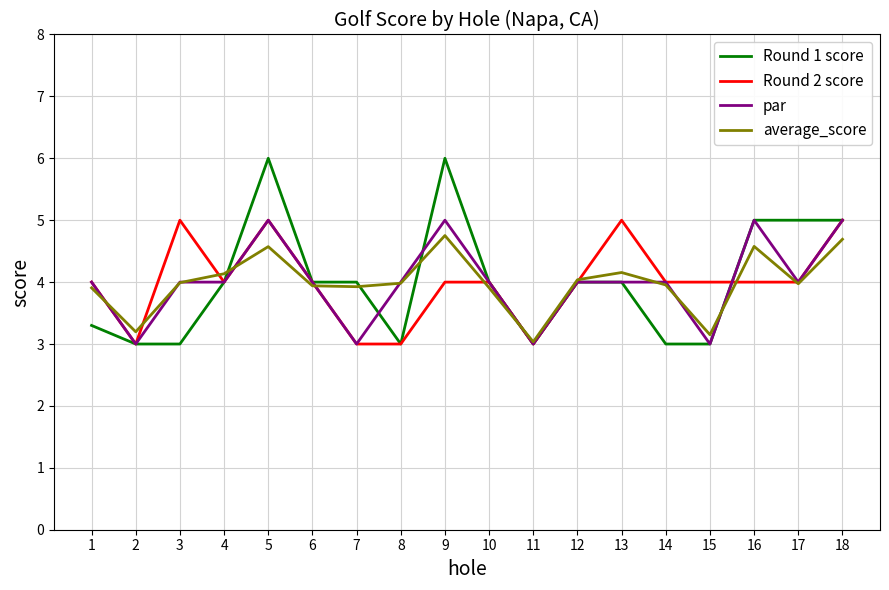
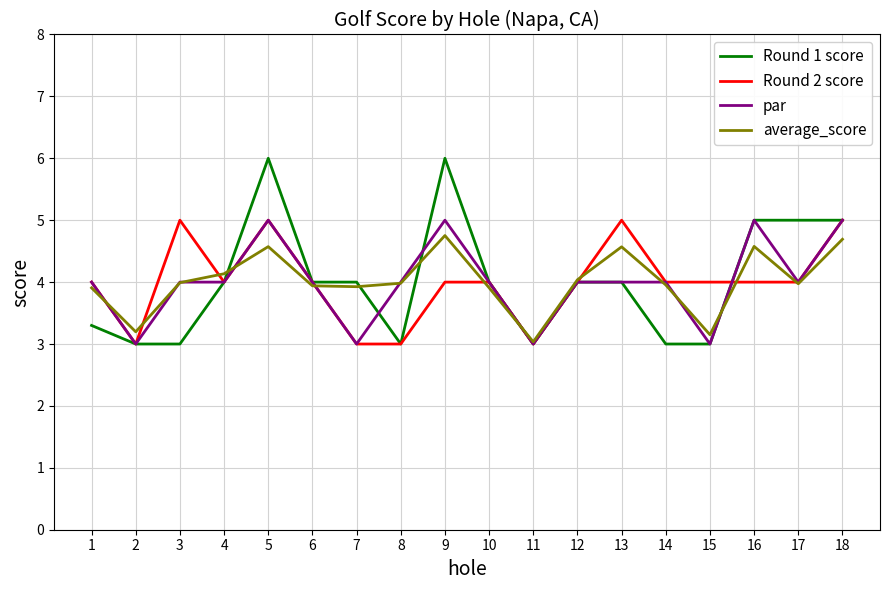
average_score, 13: 4.2 -> 4.6
